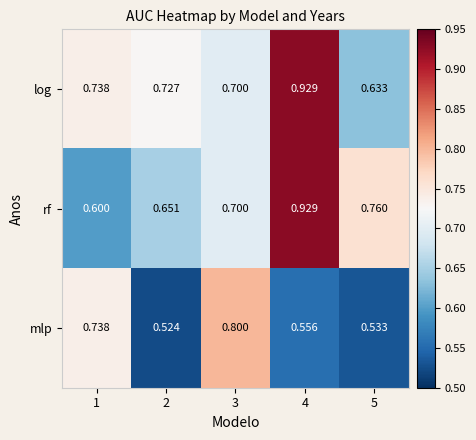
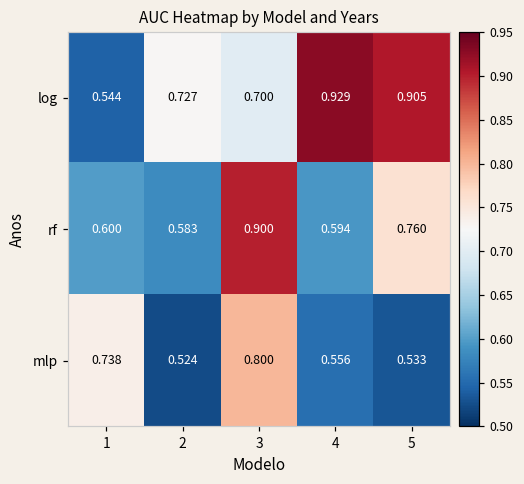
log, 1: 0.738 -> 0.544
log, 5: 0.633 -> 0.905
rf, 2: 0.651 -> 0.583
rf, 3: 0.700 -> 0.900
rf, 4: 0.929 -> 0.594
